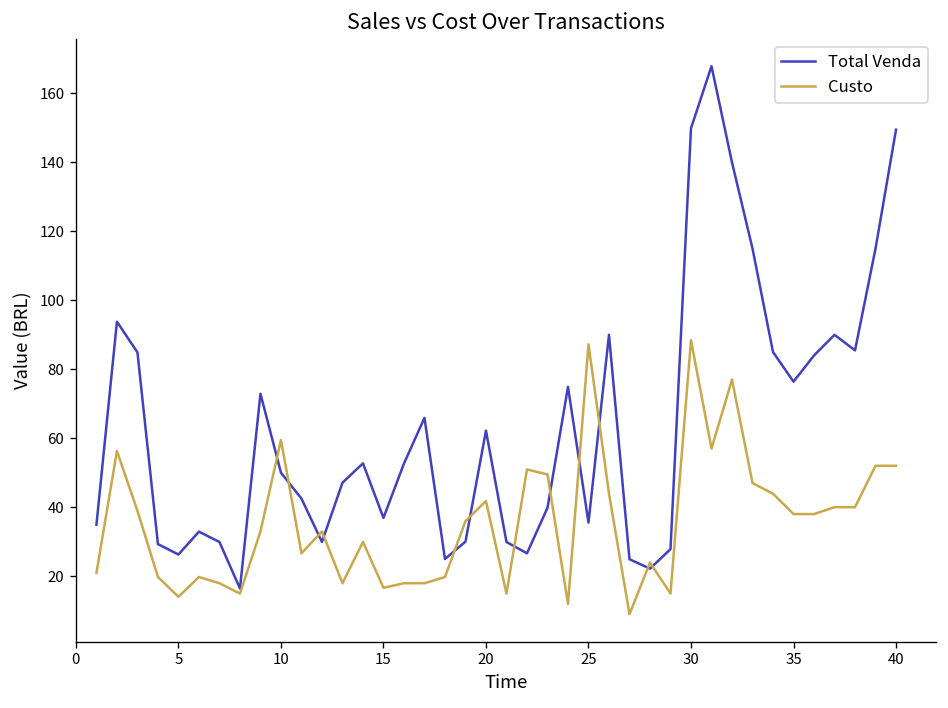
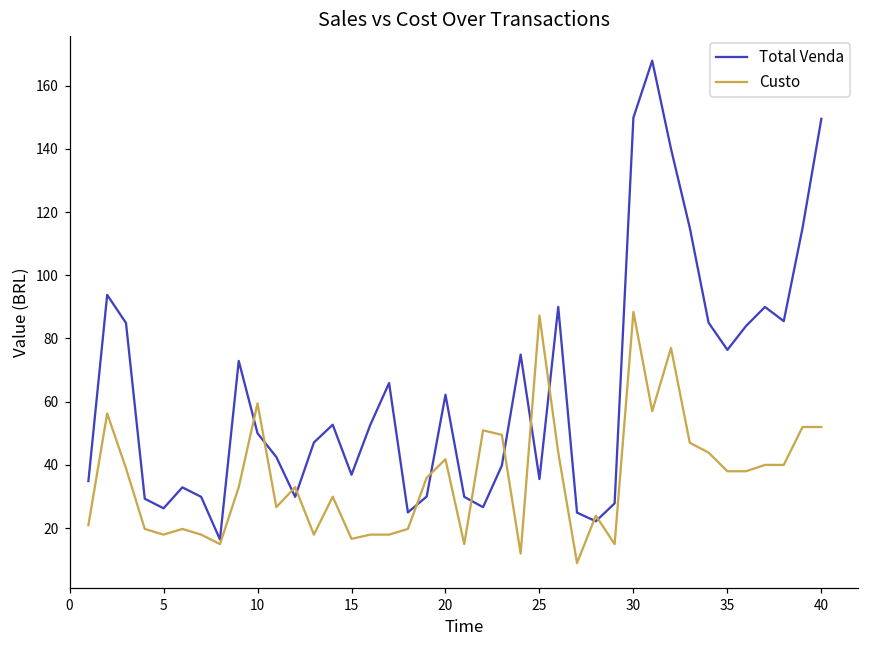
Custo, 5: 14 -> 18
